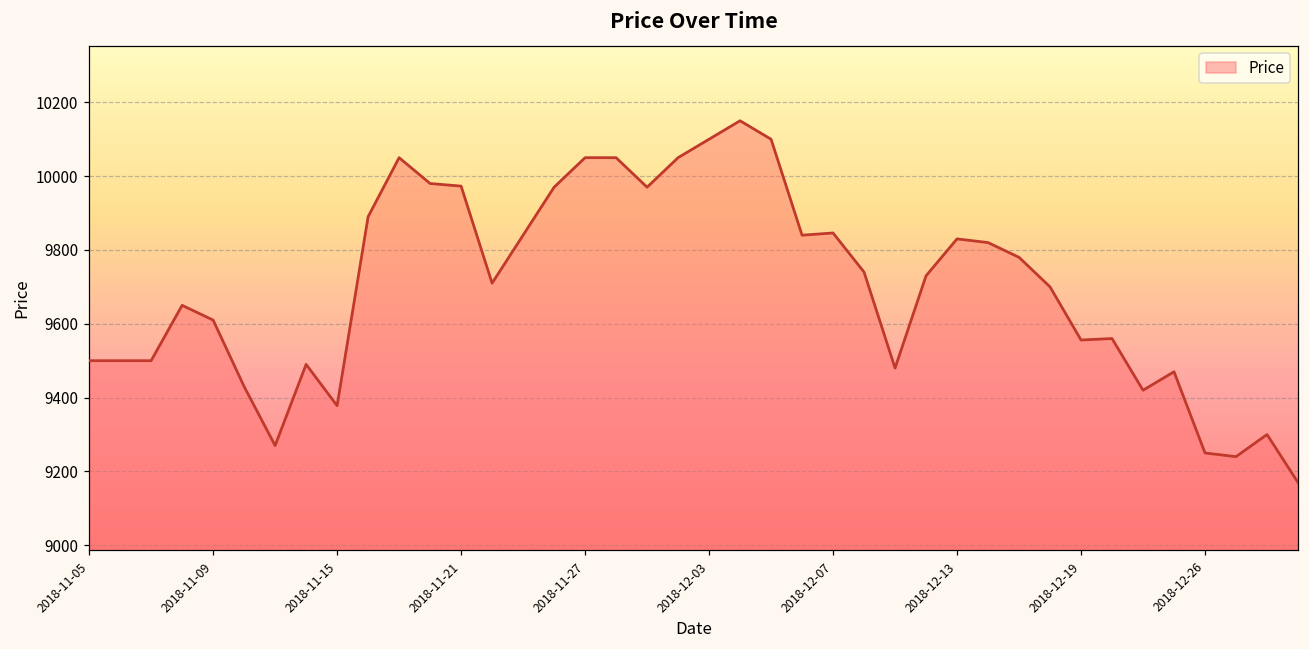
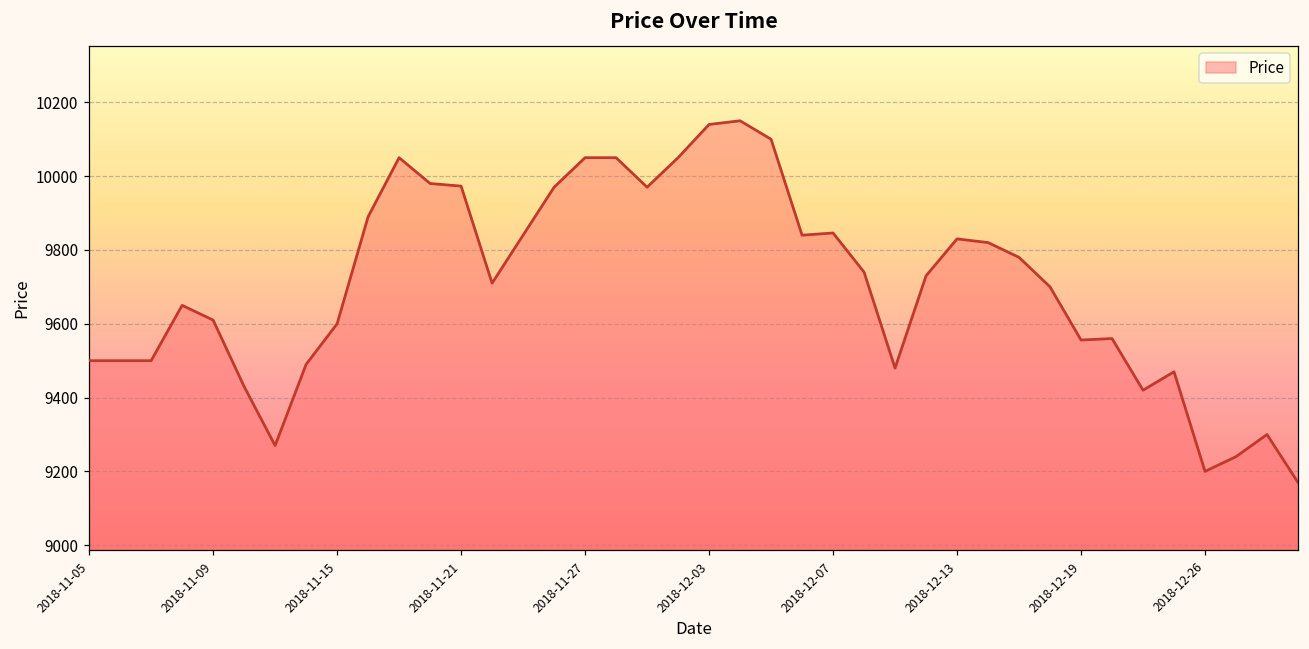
2018-11-15: 9380 -> 9600
2018-12-03: 10100 -> 10140
2018-12-26: 9250 -> 9200
